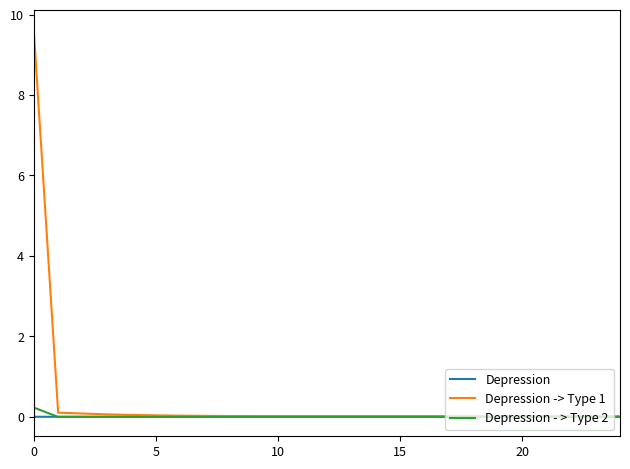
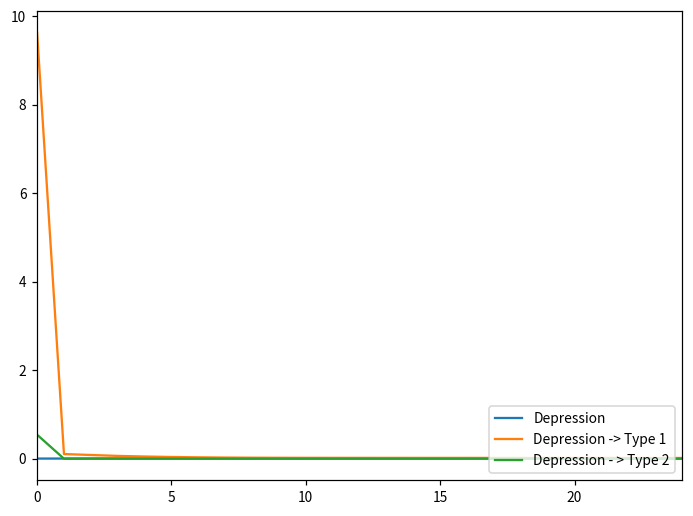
Depression - > Type 2, 0: 0.2 -> 0.5
